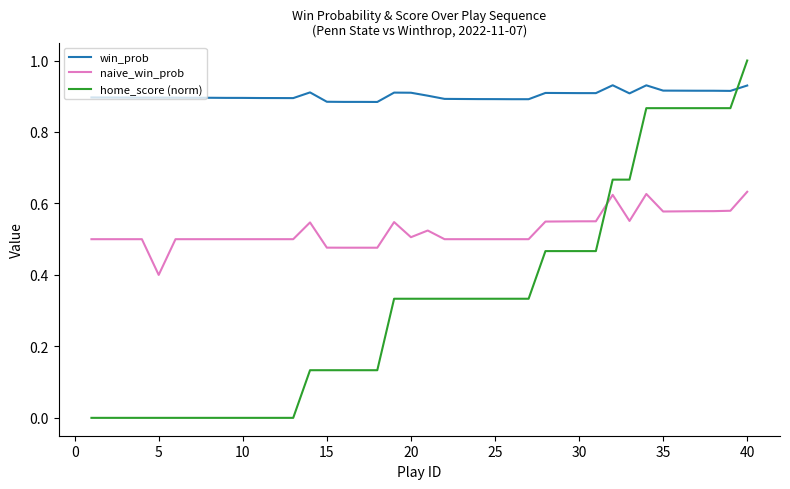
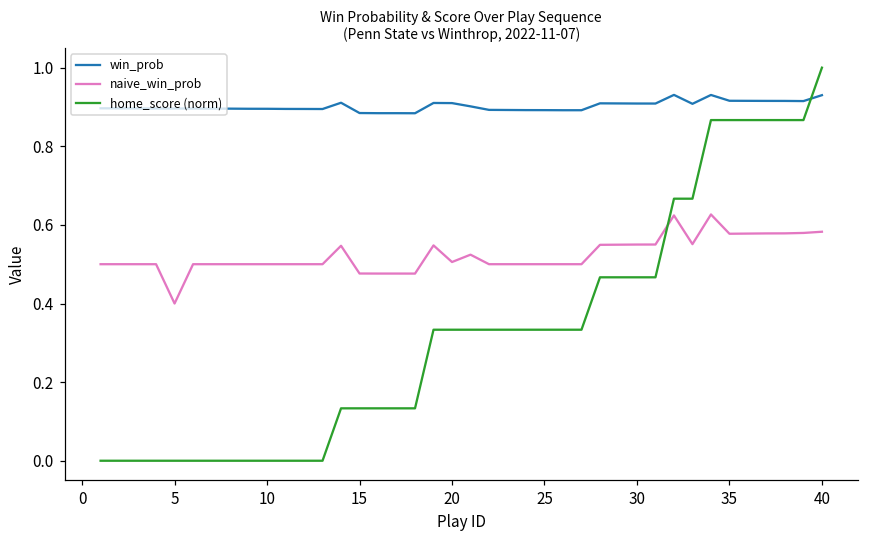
naive_win_prob, 40: 0.63 -> 0.58
